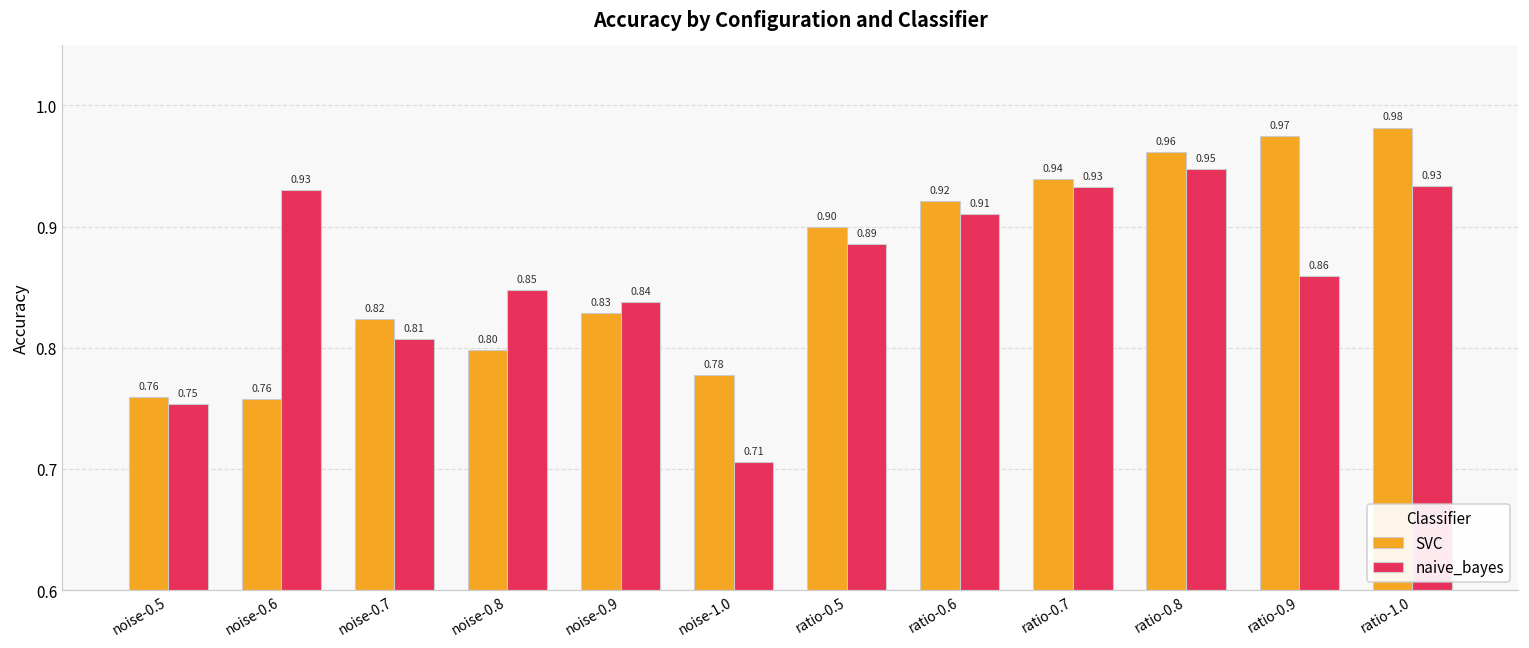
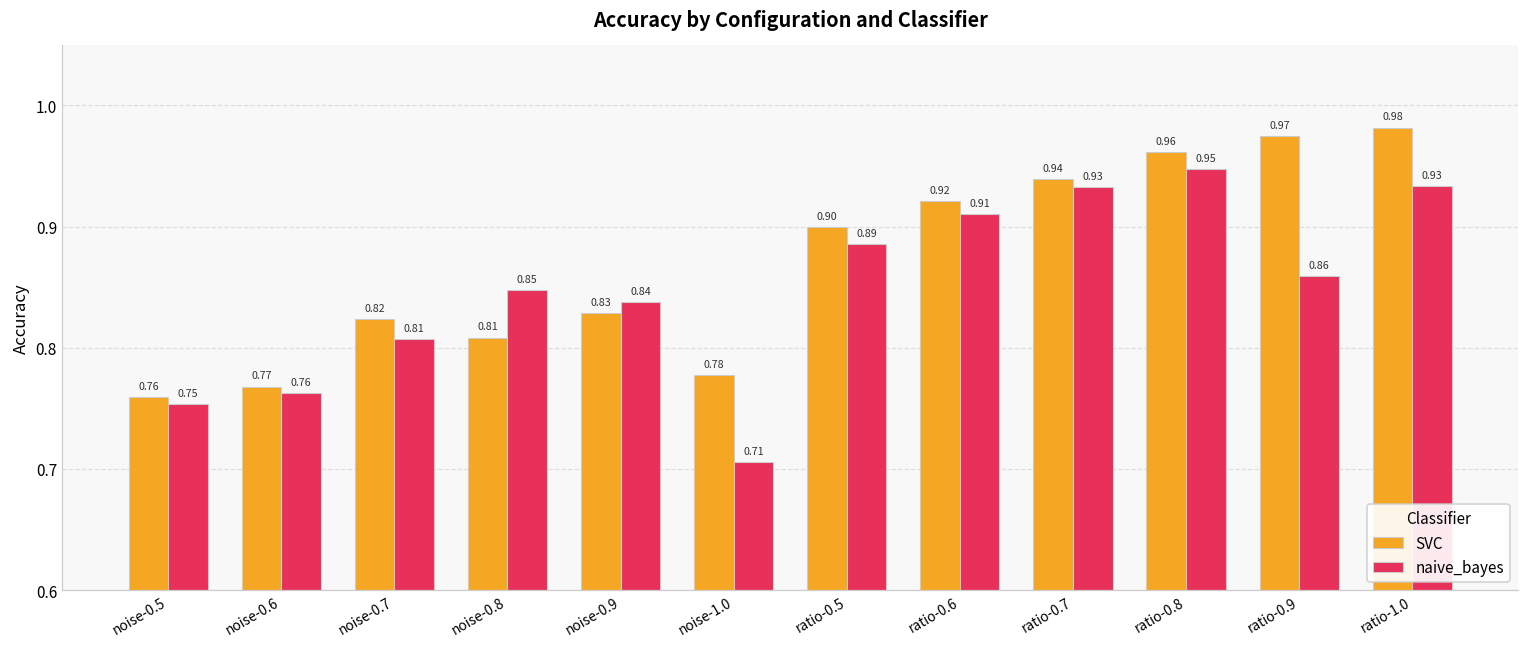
SVC, noise-0.6: 0.76 -> 0.77
naive_bayes, noise-0.6: 0.93 -> 0.76
SVC, noise-0.8: 0.80 -> 0.81
